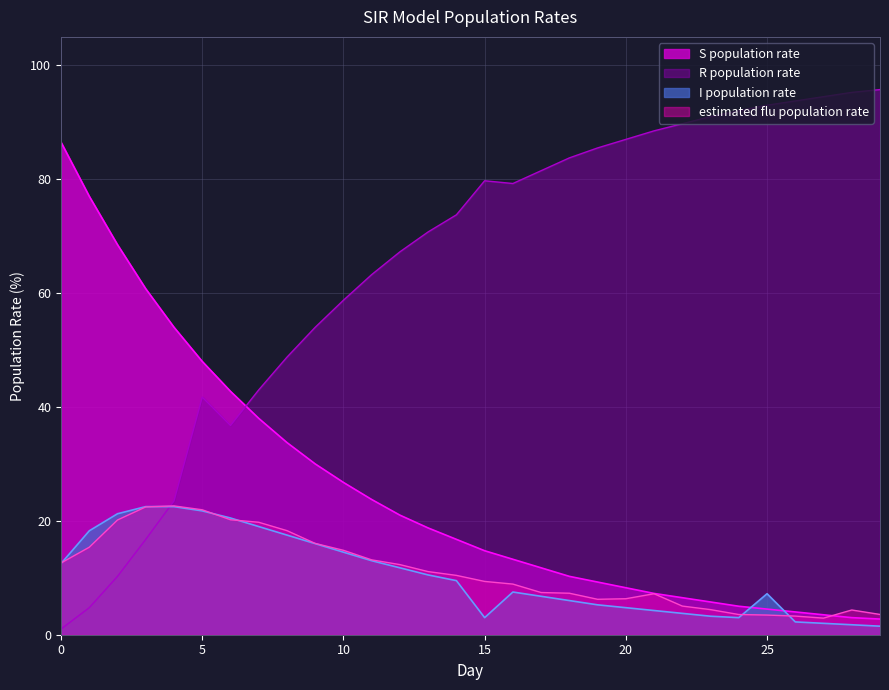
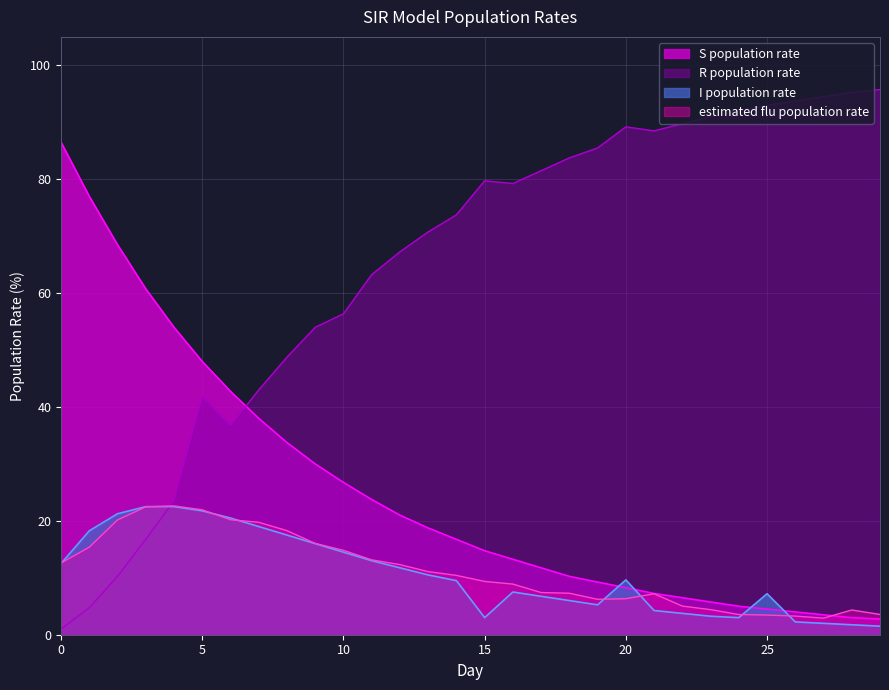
R population rate, 10: 59 -> 56
R population rate, 20: 87 -> 89
I population rate, 20: 5 -> 10
